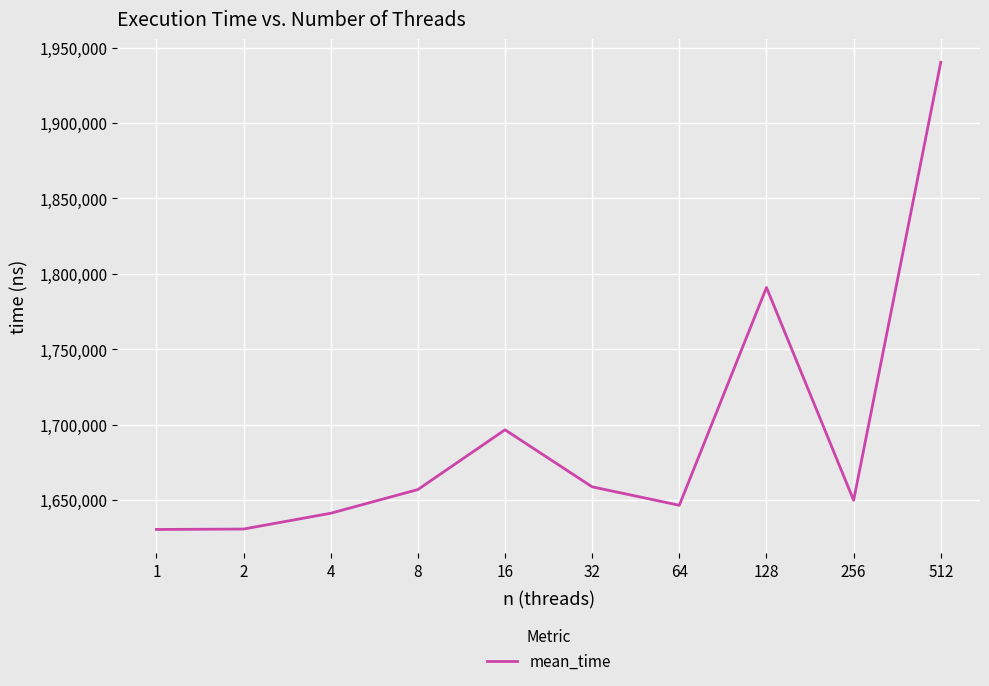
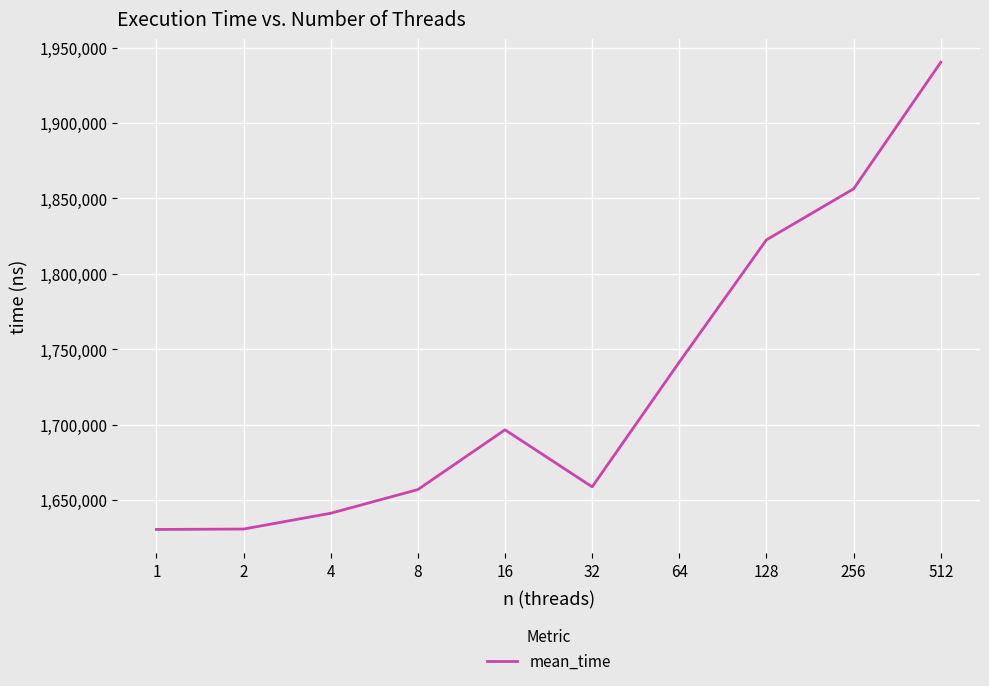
64: 1,646,000 -> 1,741,000
128: 1,791,000 -> 1,822,000
256: 1,650,000 -> 1,856,000
